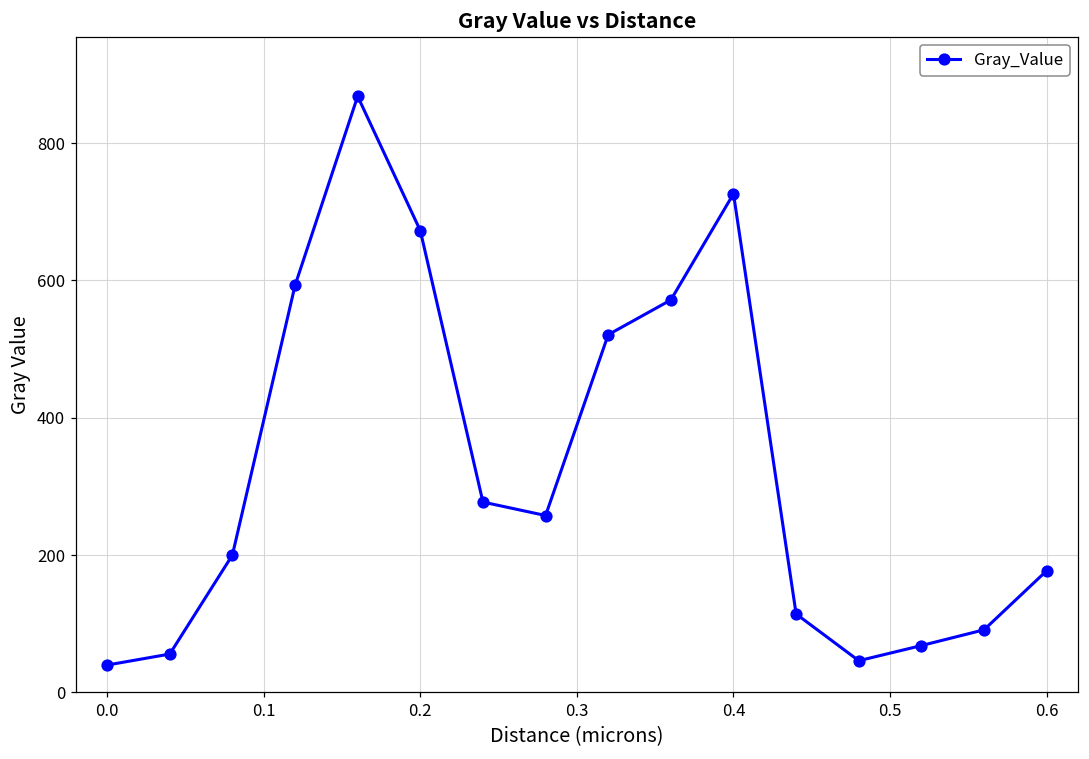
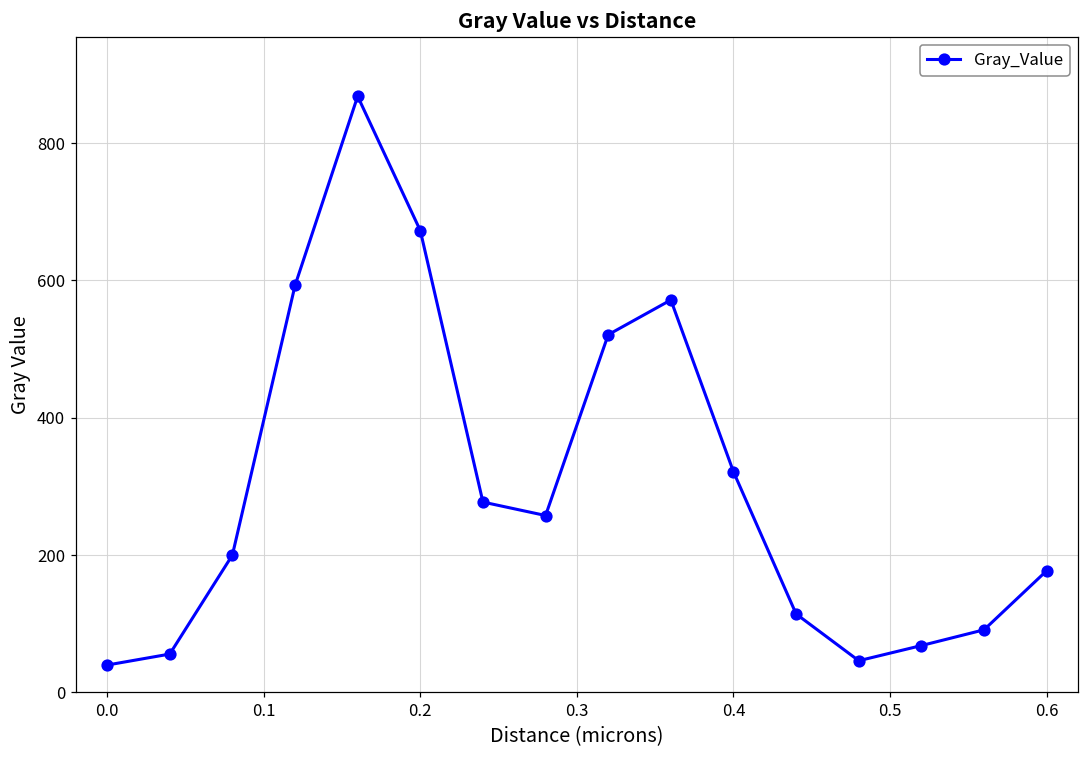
0.4: 730 -> 320
